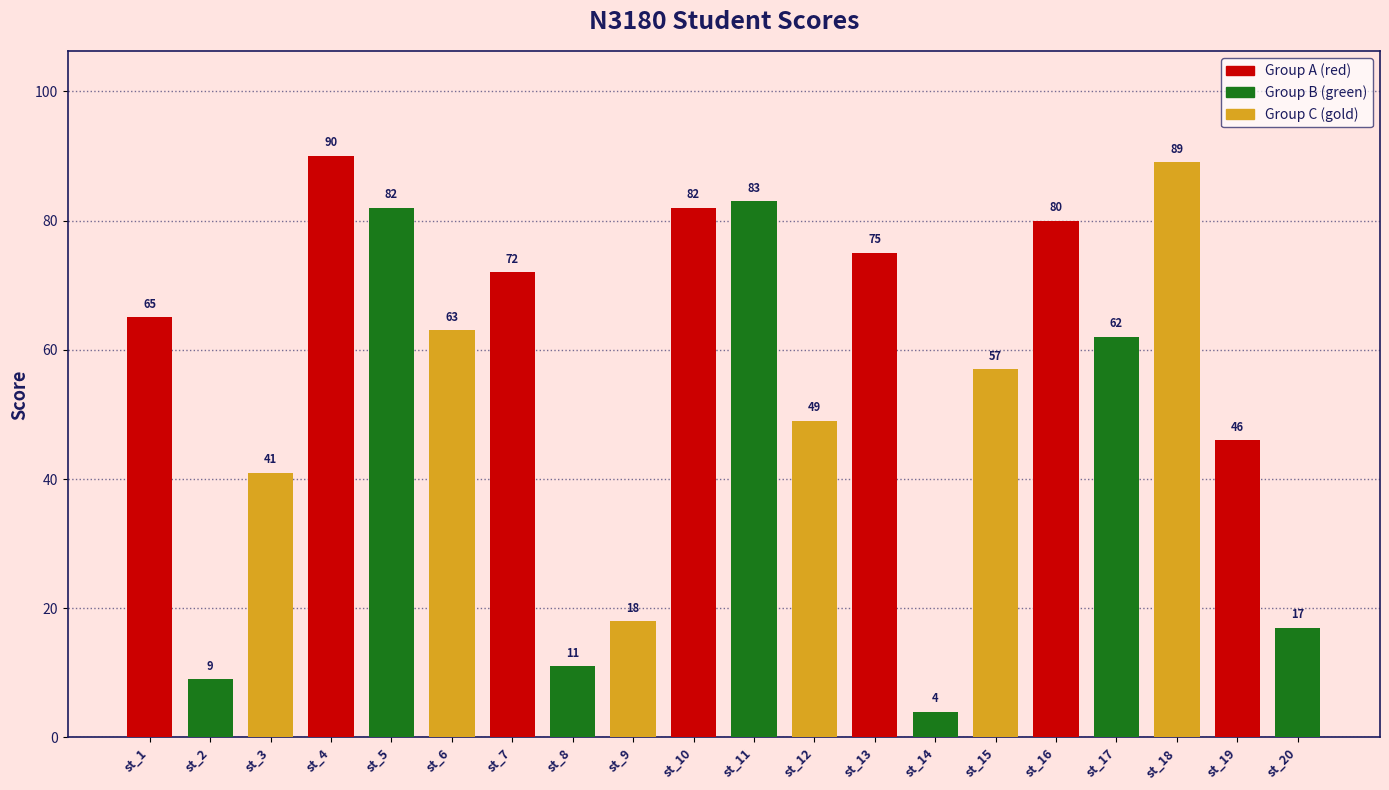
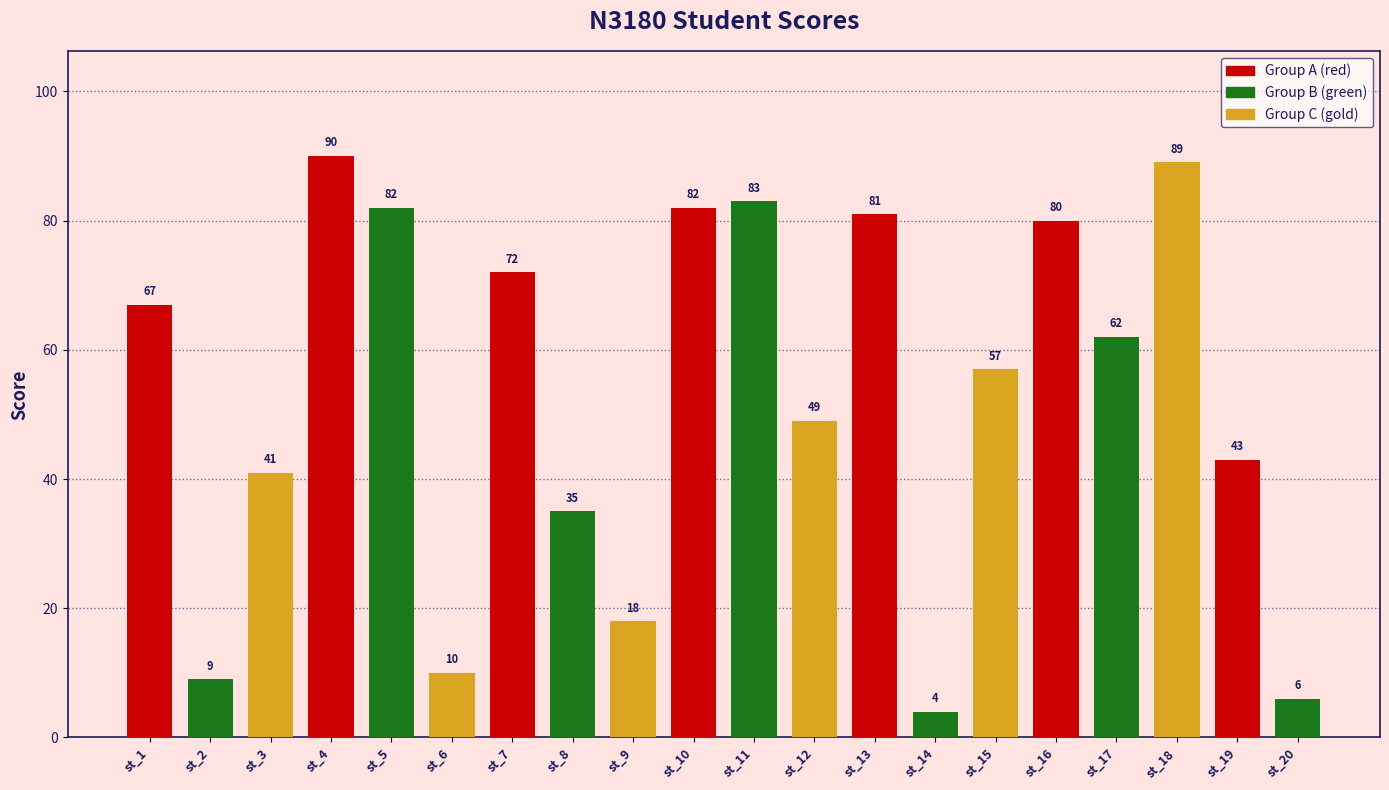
st_1: 65 -> 67
st_6: 63 -> 10
st_8: 11 -> 35
st_13: 75 -> 81
st_19: 46 -> 43
st_20: 17 -> 6
